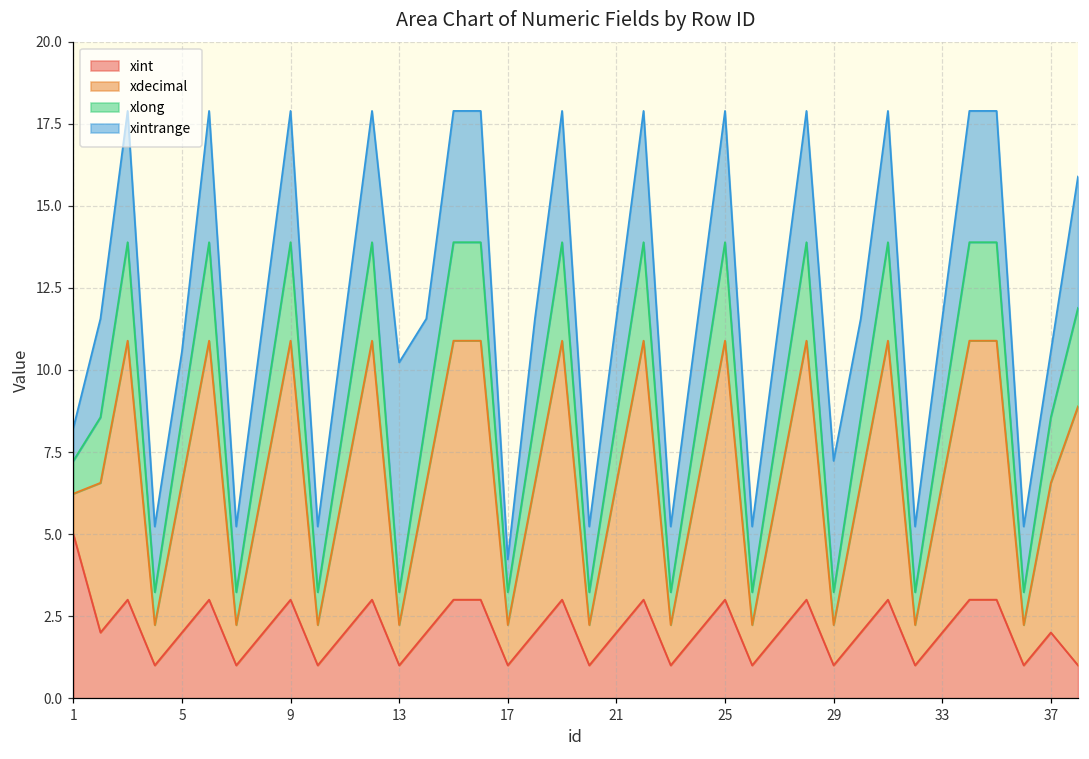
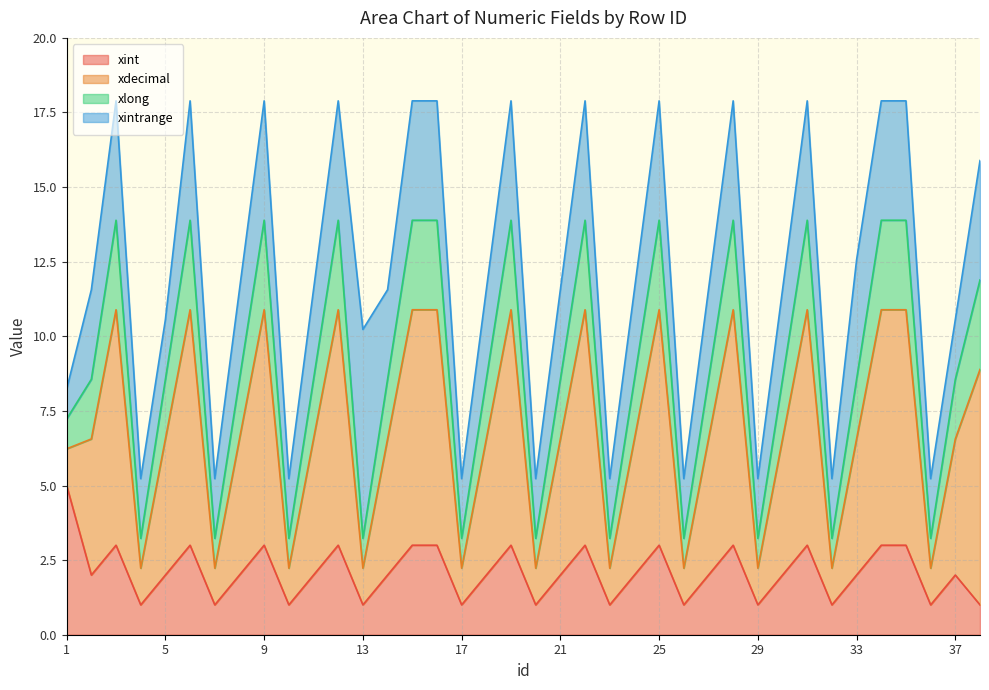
xintrange, 17: 1 -> 2
xintrange, 29: 4 -> 2
xintrange, 33: 3 -> 4
